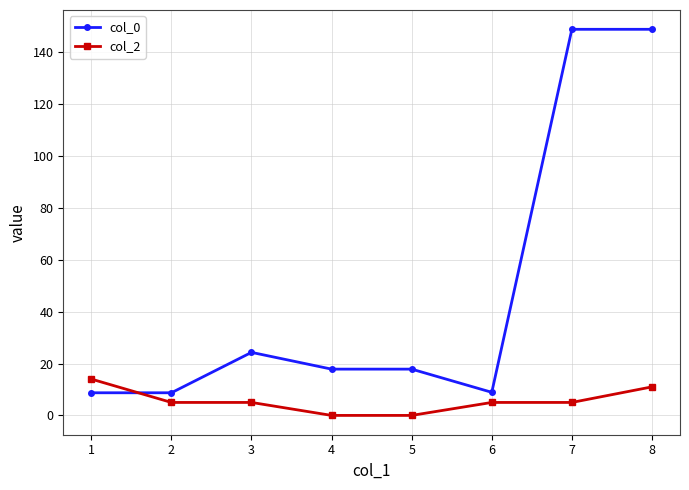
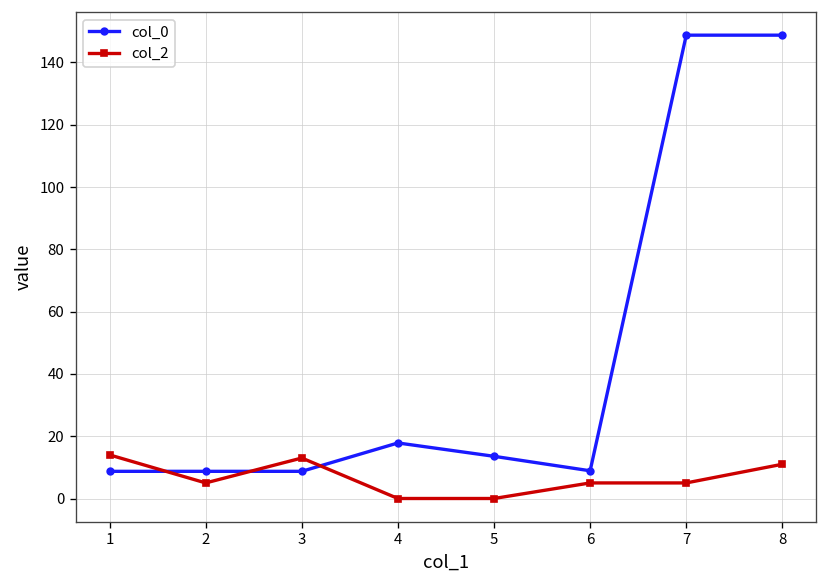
col_0, 3: 24 -> 9
col_2, 3: 5 -> 13
col_0, 5: 18 -> 14
